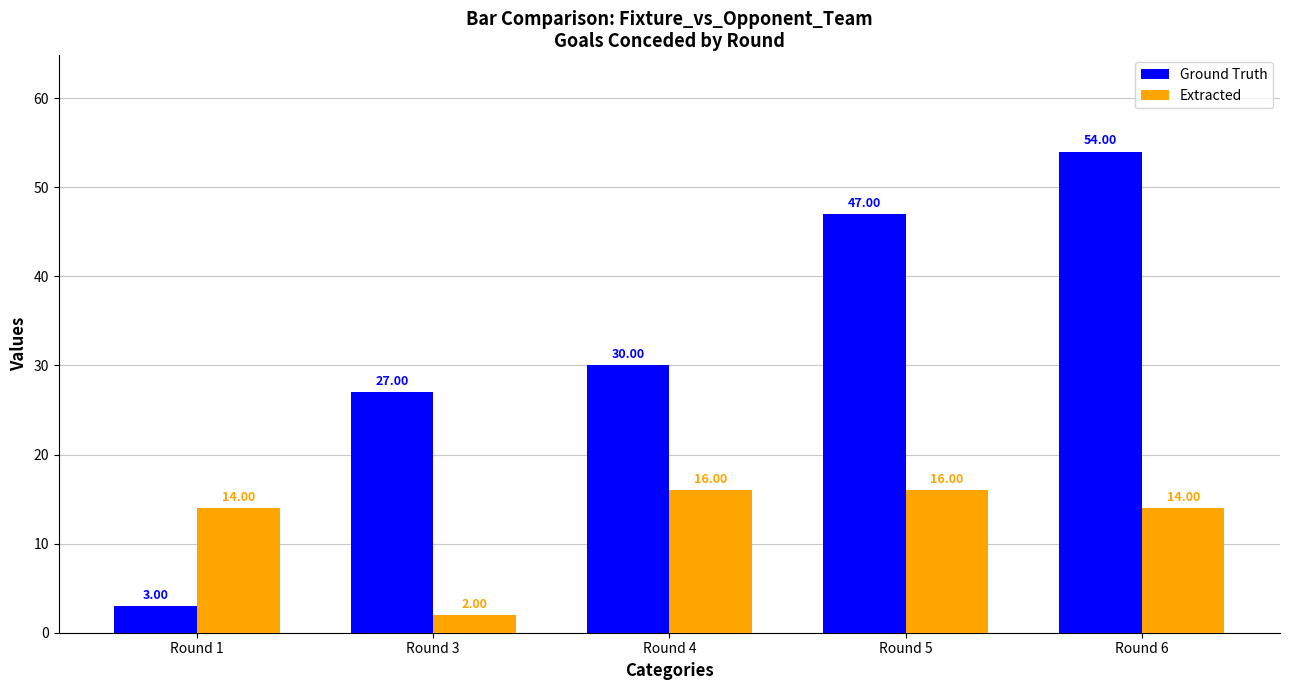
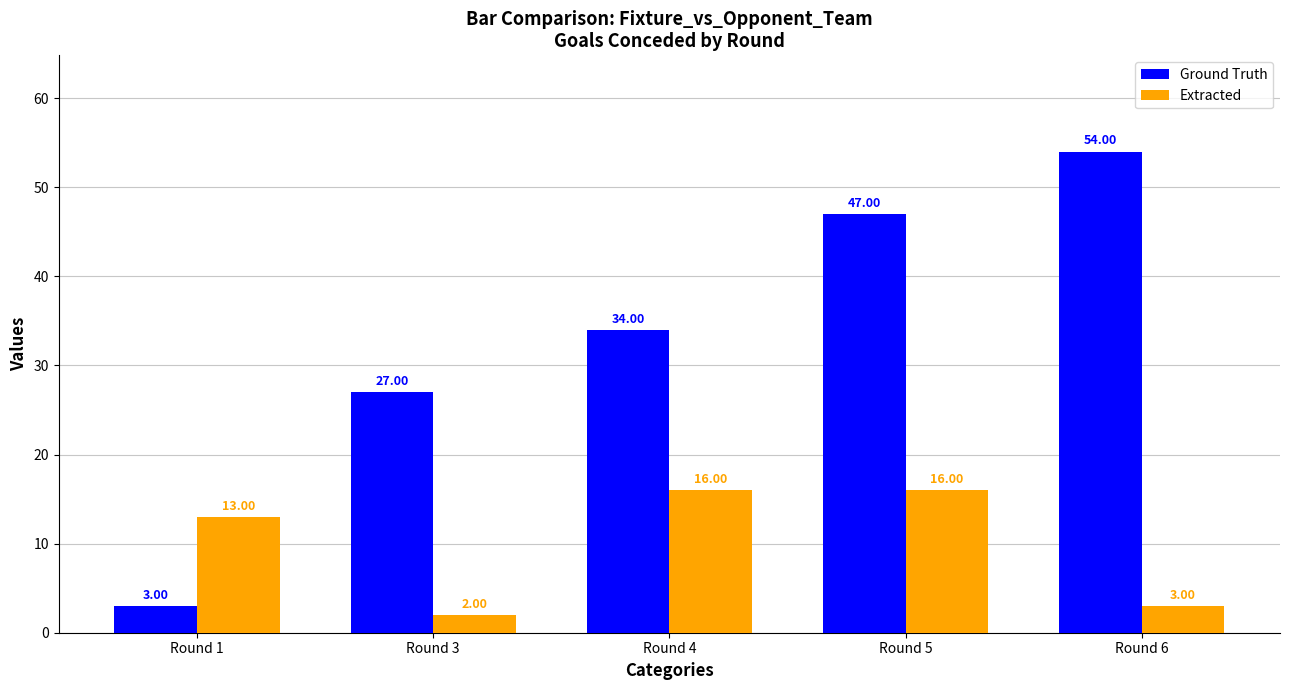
Extracted, Round 1: 14.00 -> 13.00
Ground Truth, Round 4: 30.00 -> 34.00
Extracted, Round 6: 14.00 -> 3.00
